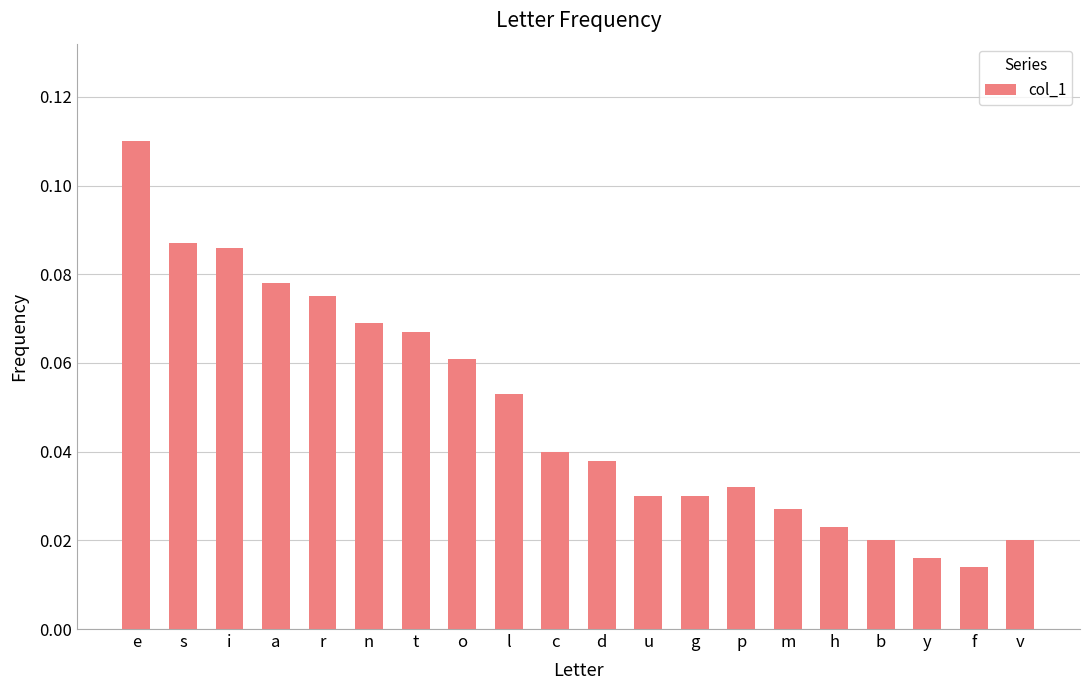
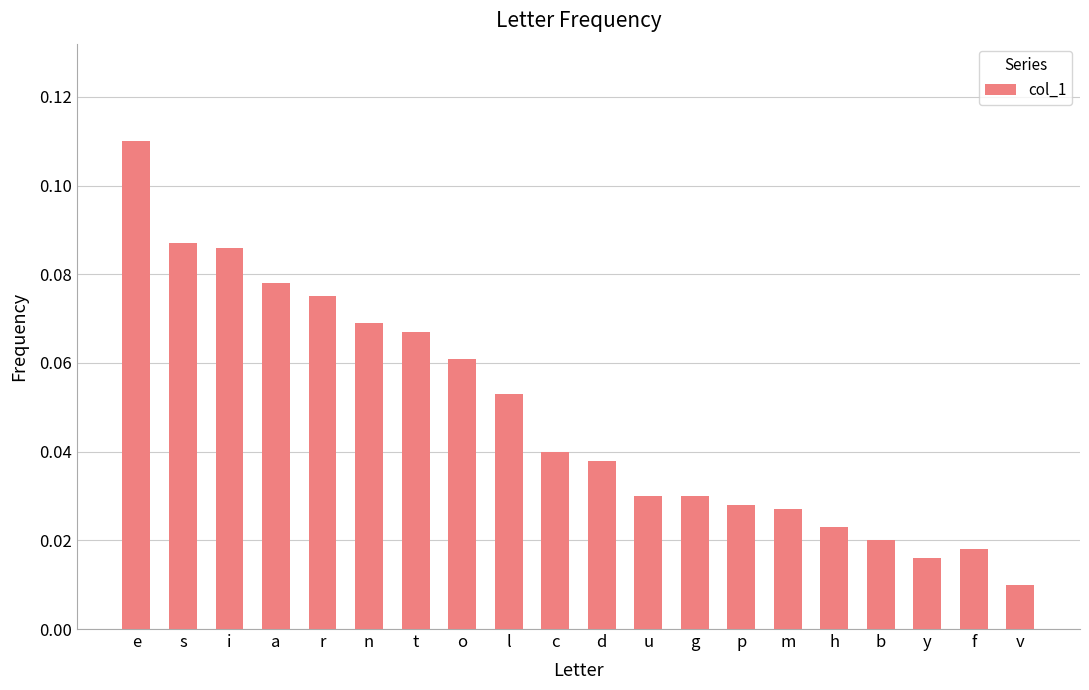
p: 0.032 -> 0.028
f: 0.014 -> 0.018
v: 0.02 -> 0.01
